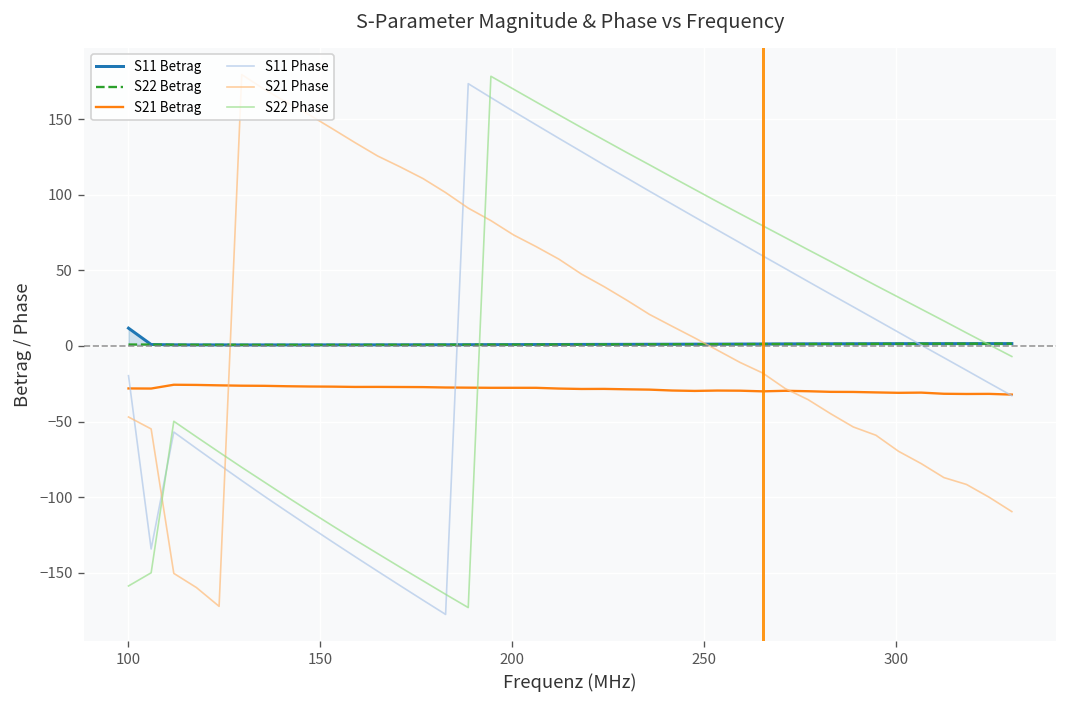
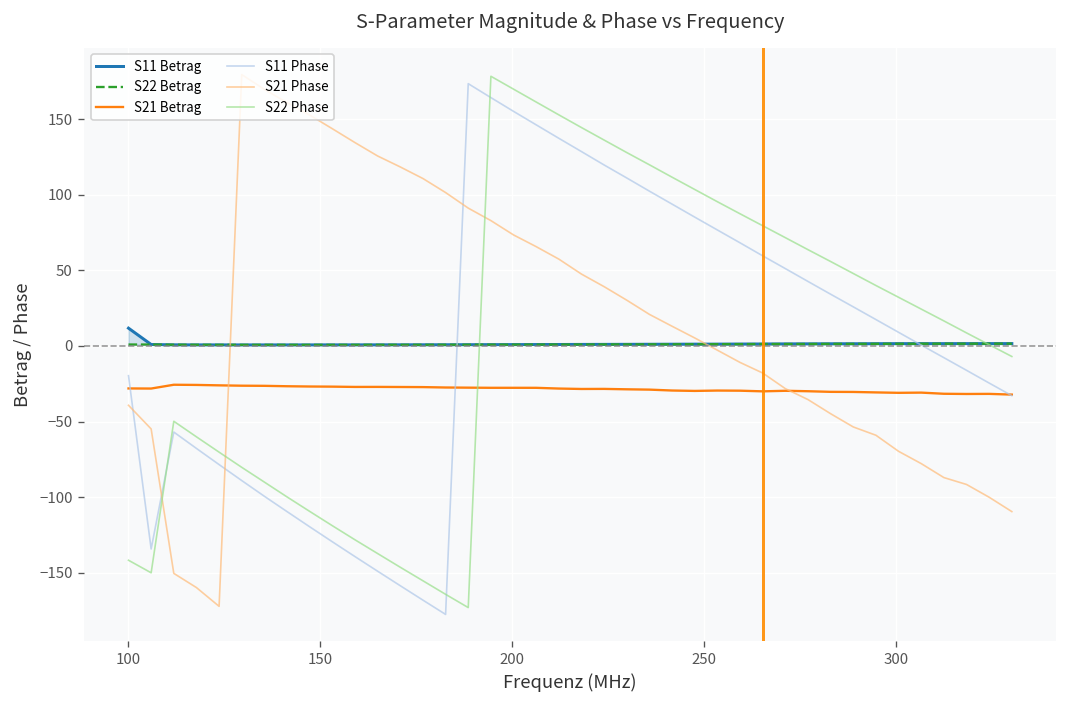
S21 Phase, 100: -47 -> -39
S22 Phase, 100: -159 -> -142
